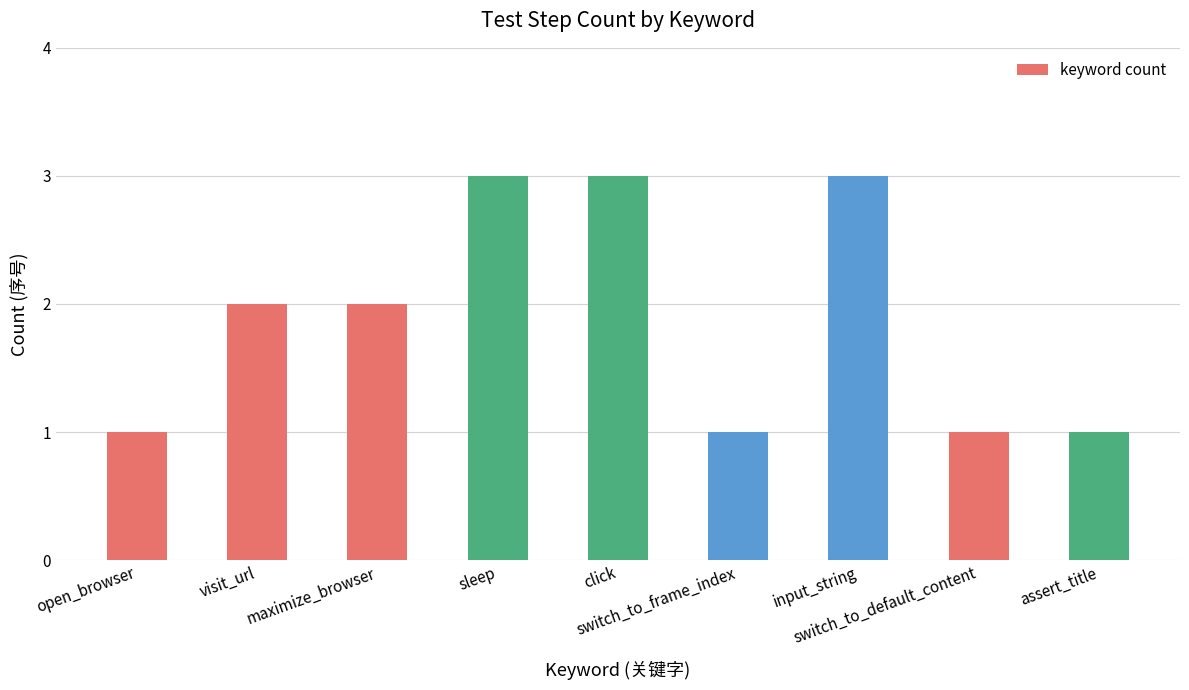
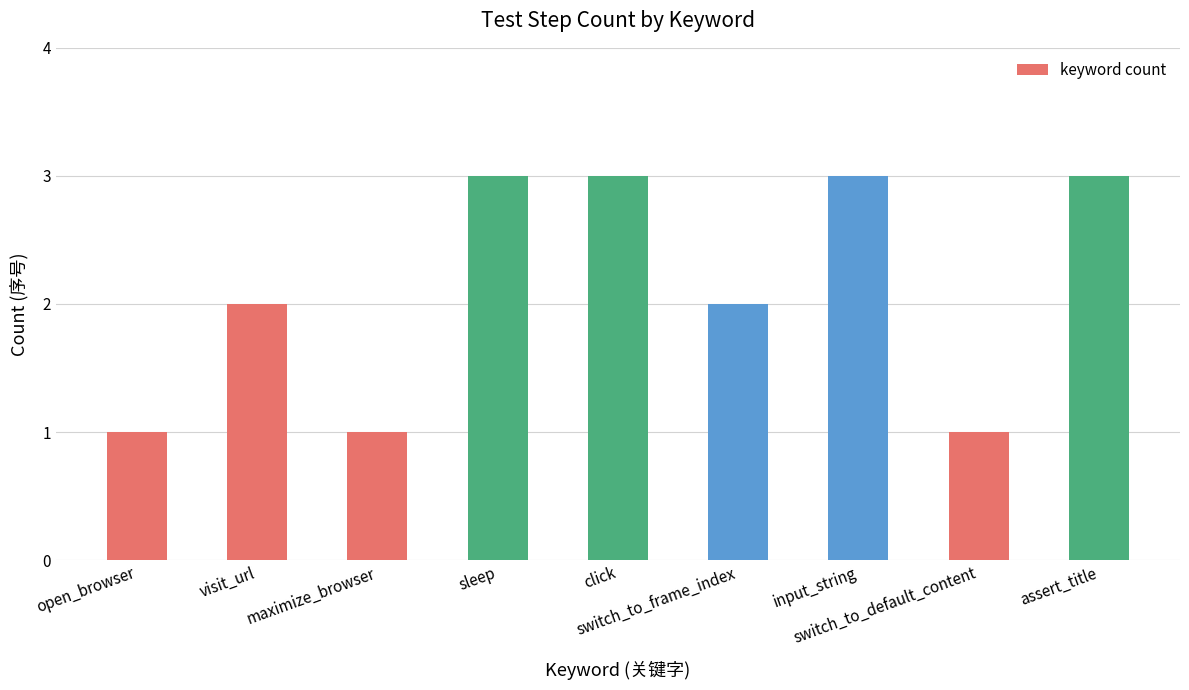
maximize_browser: 2 -> 1
switch_to_frame_index: 1 -> 2
assert_title: 1 -> 3
